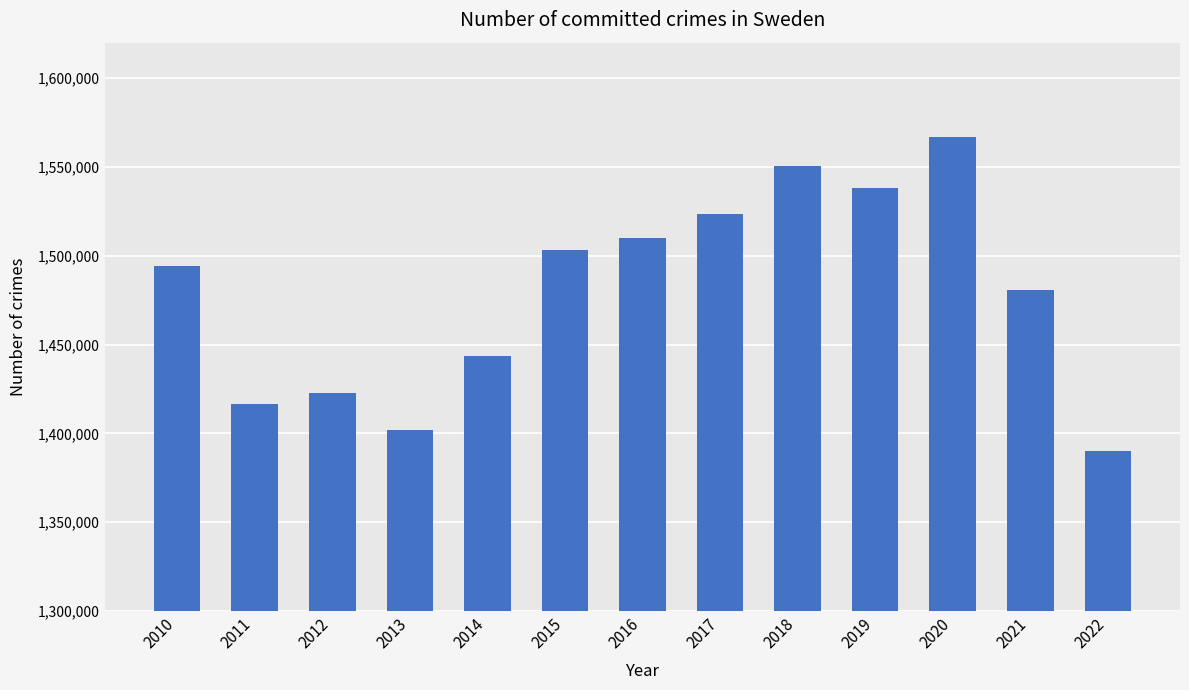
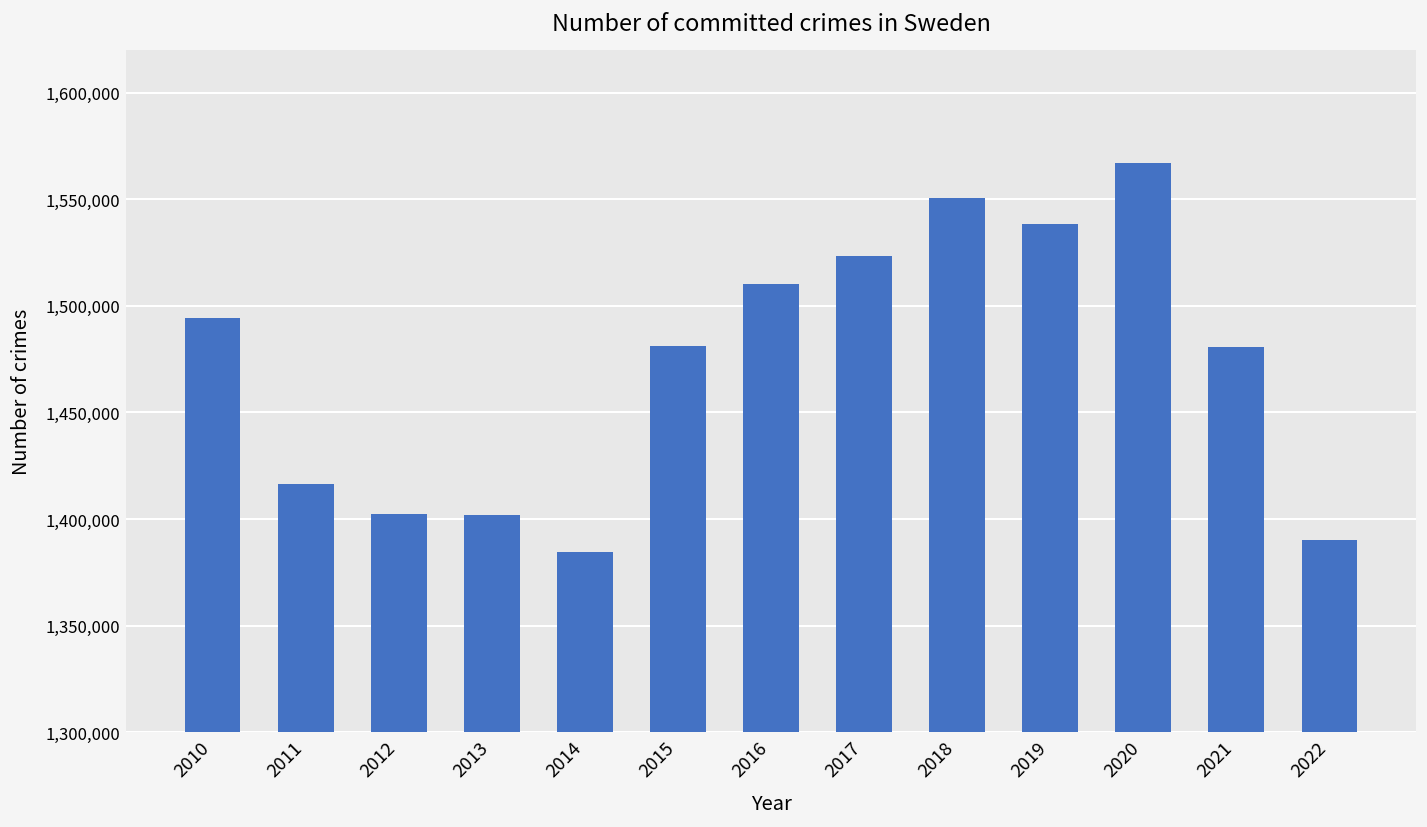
2012: 1,423,000 -> 1,403,000
2014: 1,444,000 -> 1,385,000
2015: 1,503,000 -> 1,481,000
